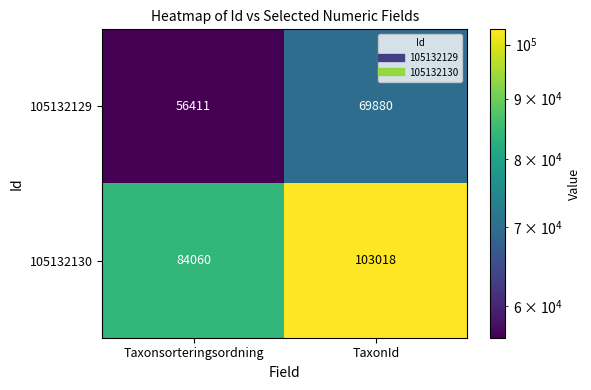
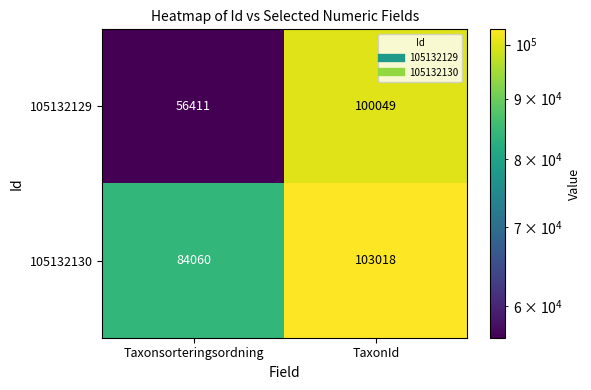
105132129, TaxonId: 69880 -> 100049
